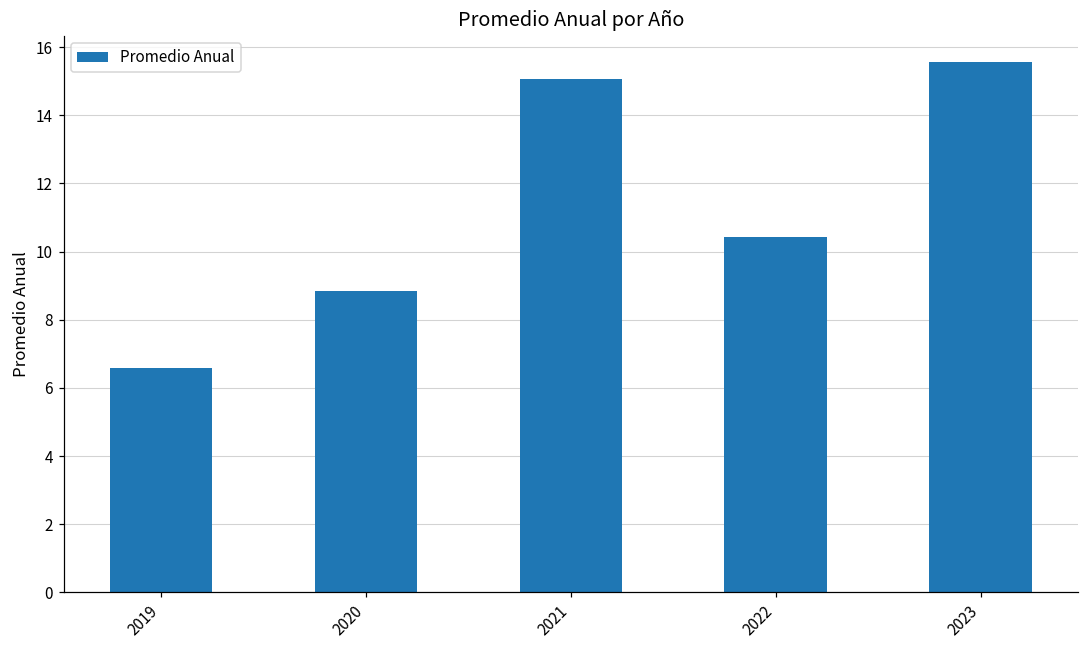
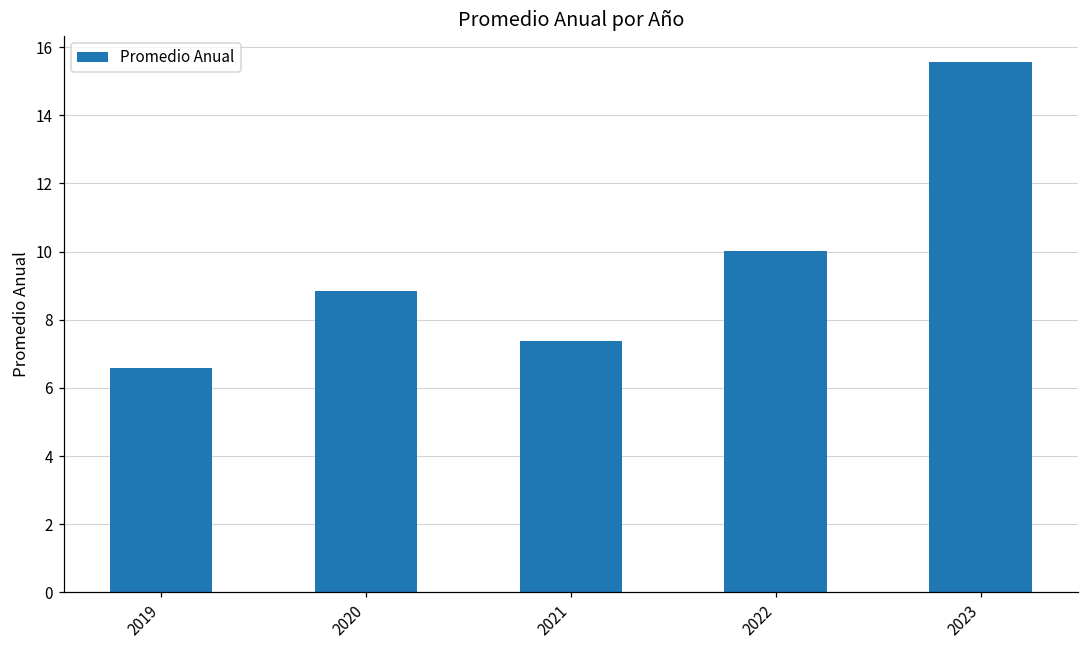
2021: 15.1 -> 7.4
2022: 10.4 -> 10.0
